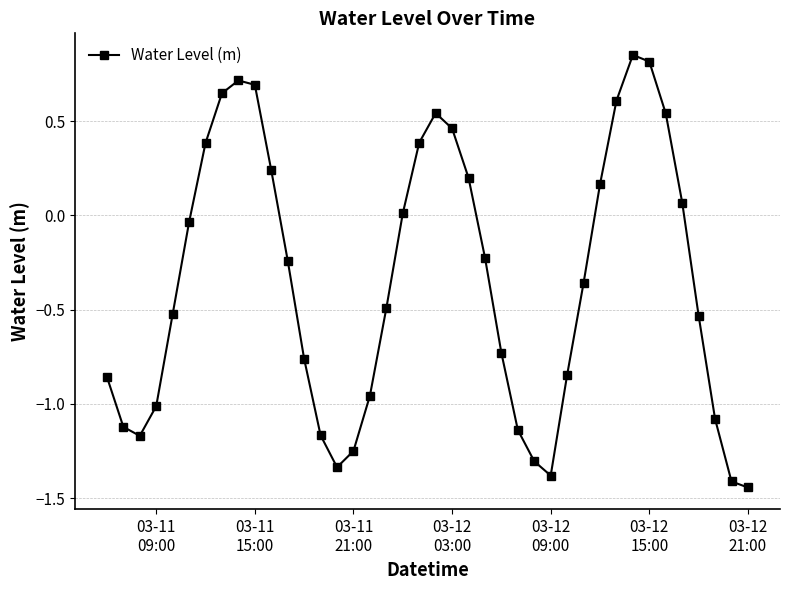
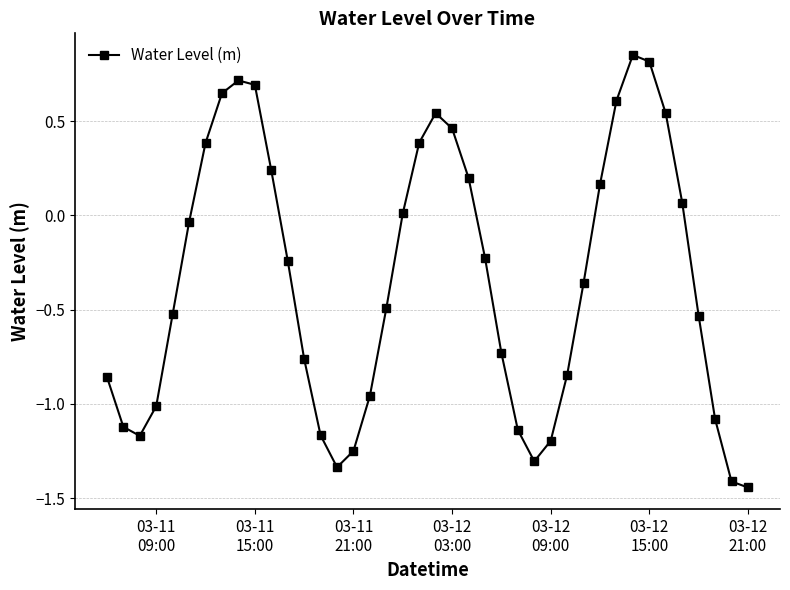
03-12 09:00: -1.38 -> -1.20
